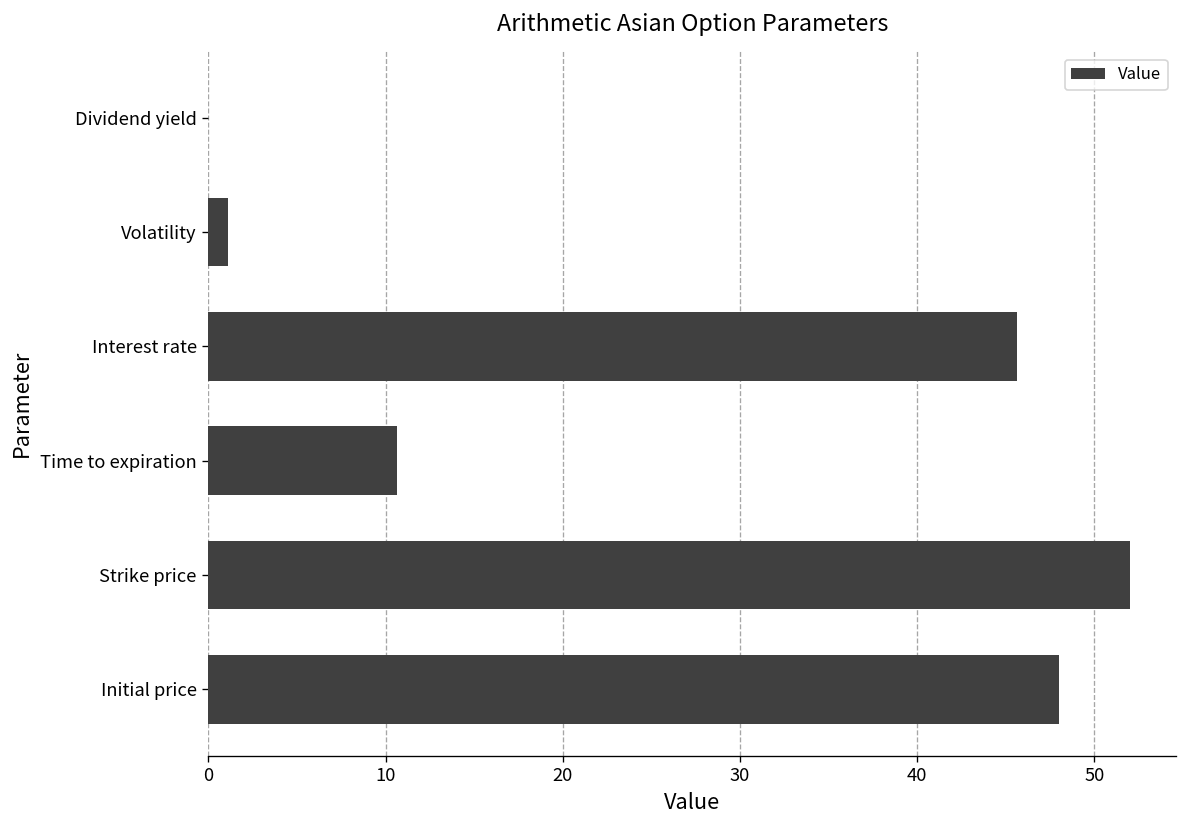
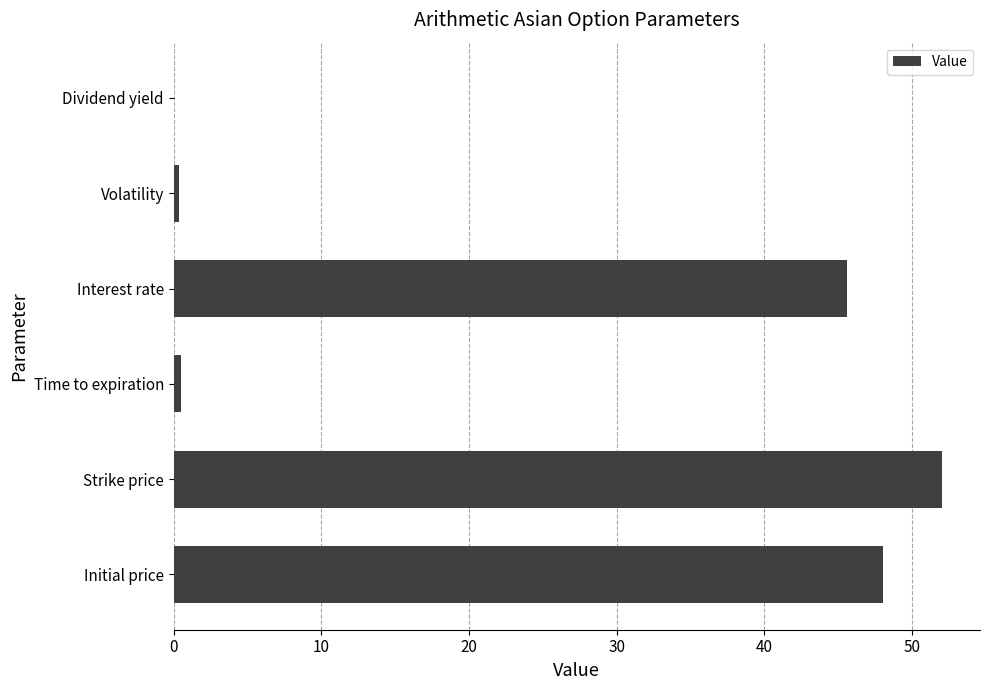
Volatility: 1.1 -> 0.4
Time to expiration: 10.7 -> 0.5
